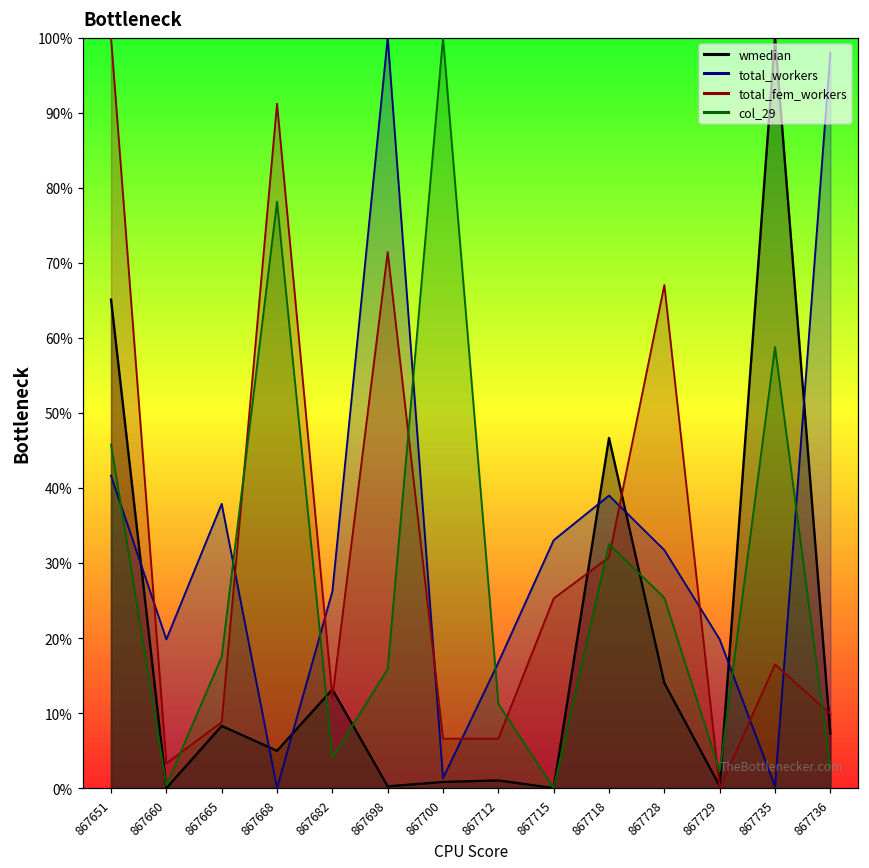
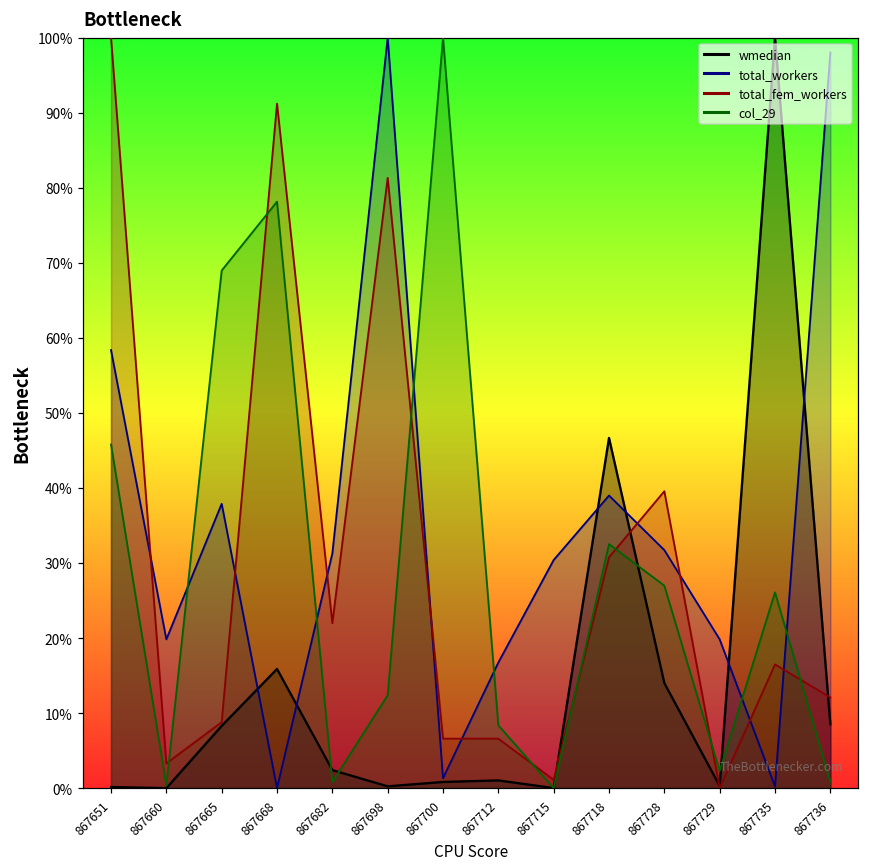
wmedian, 867651: 65% -> 0%
total_workers, 867651: 42% -> 58%
col_29, 867665: 18% -> 69%
wmedian, 867668: 5% -> 16%
wmedian, 867682: 13% -> 2%
total_workers, 867682: 26% -> 31%
total_fem_workers, 867682: 12% -> 22%
col_29, 867682: 4% -> 1%
total_fem_workers, 867698: 71% -> 81%
col_29, 867698: 16% -> 12%
col_29, 867712: 11% -> 8%
total_workers, 867715: 33% -> 30%
total_fem_workers, 867715: 25% -> 1%
total_fem_workers, 867728: 67% -> 40%
col_29, 867728: 25% -> 27%
col_29, 867735: 59% -> 26%
wmedian, 867736: 7% -> 9%
total_fem_workers, 867736: 10% -> 12%
col_29, 867736: 3% -> 1%
